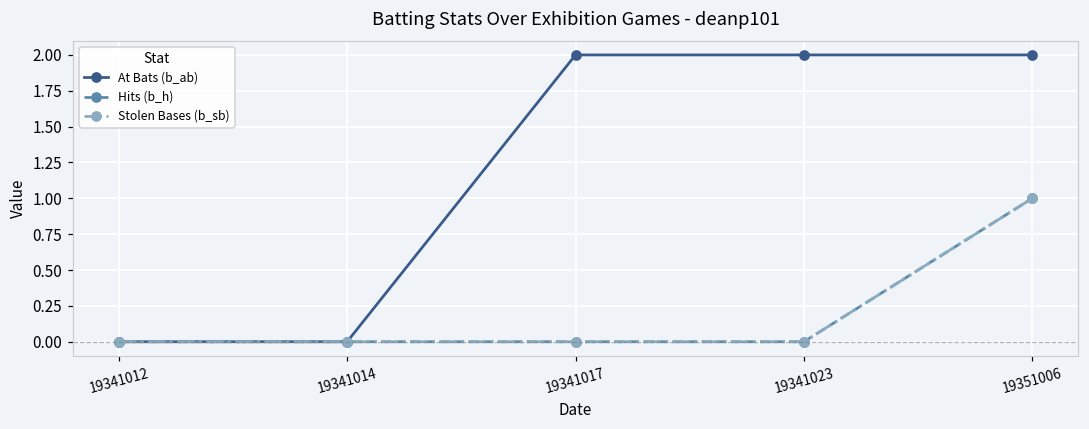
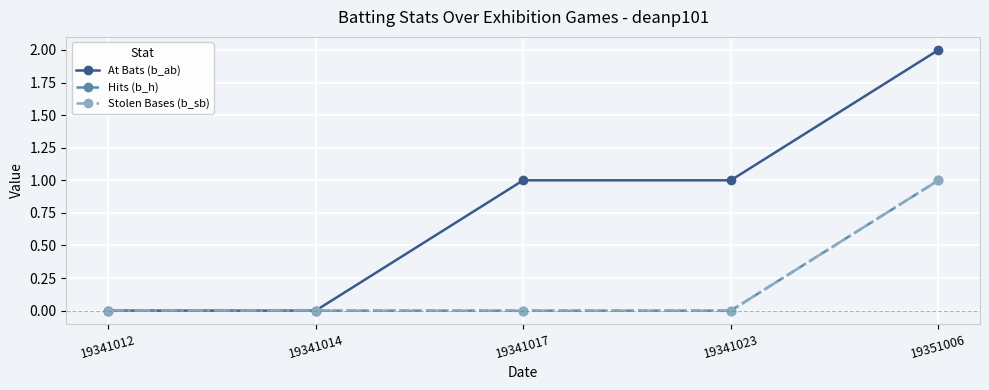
At Bats (b_ab), 19341017: 2 -> 1
At Bats (b_ab), 19341023: 2 -> 1
